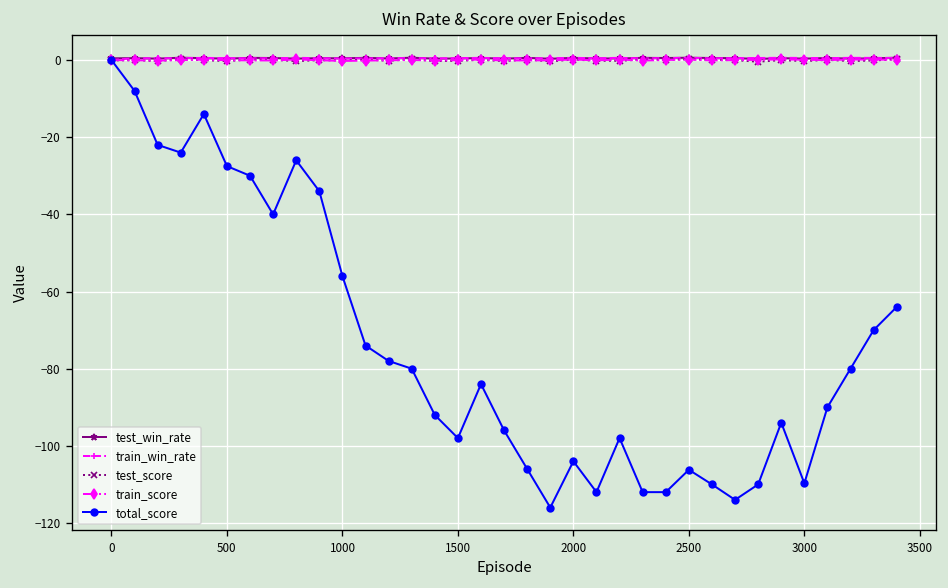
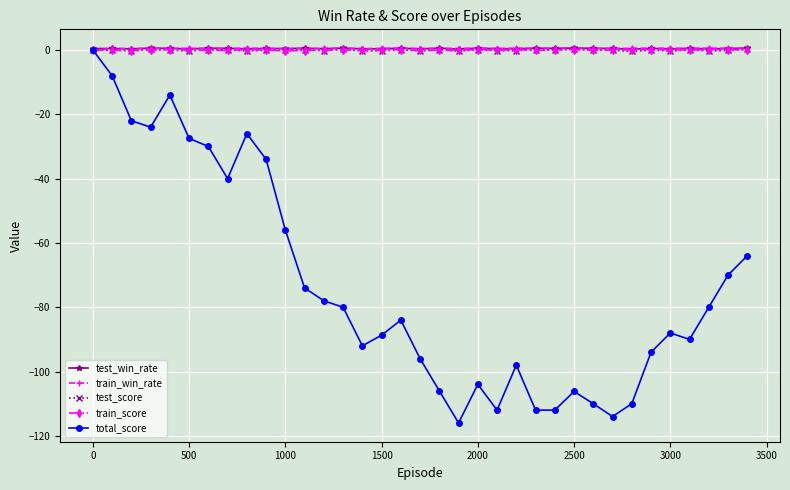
total_score, 1500: -98 -> -89
total_score, 3000: -110 -> -88
